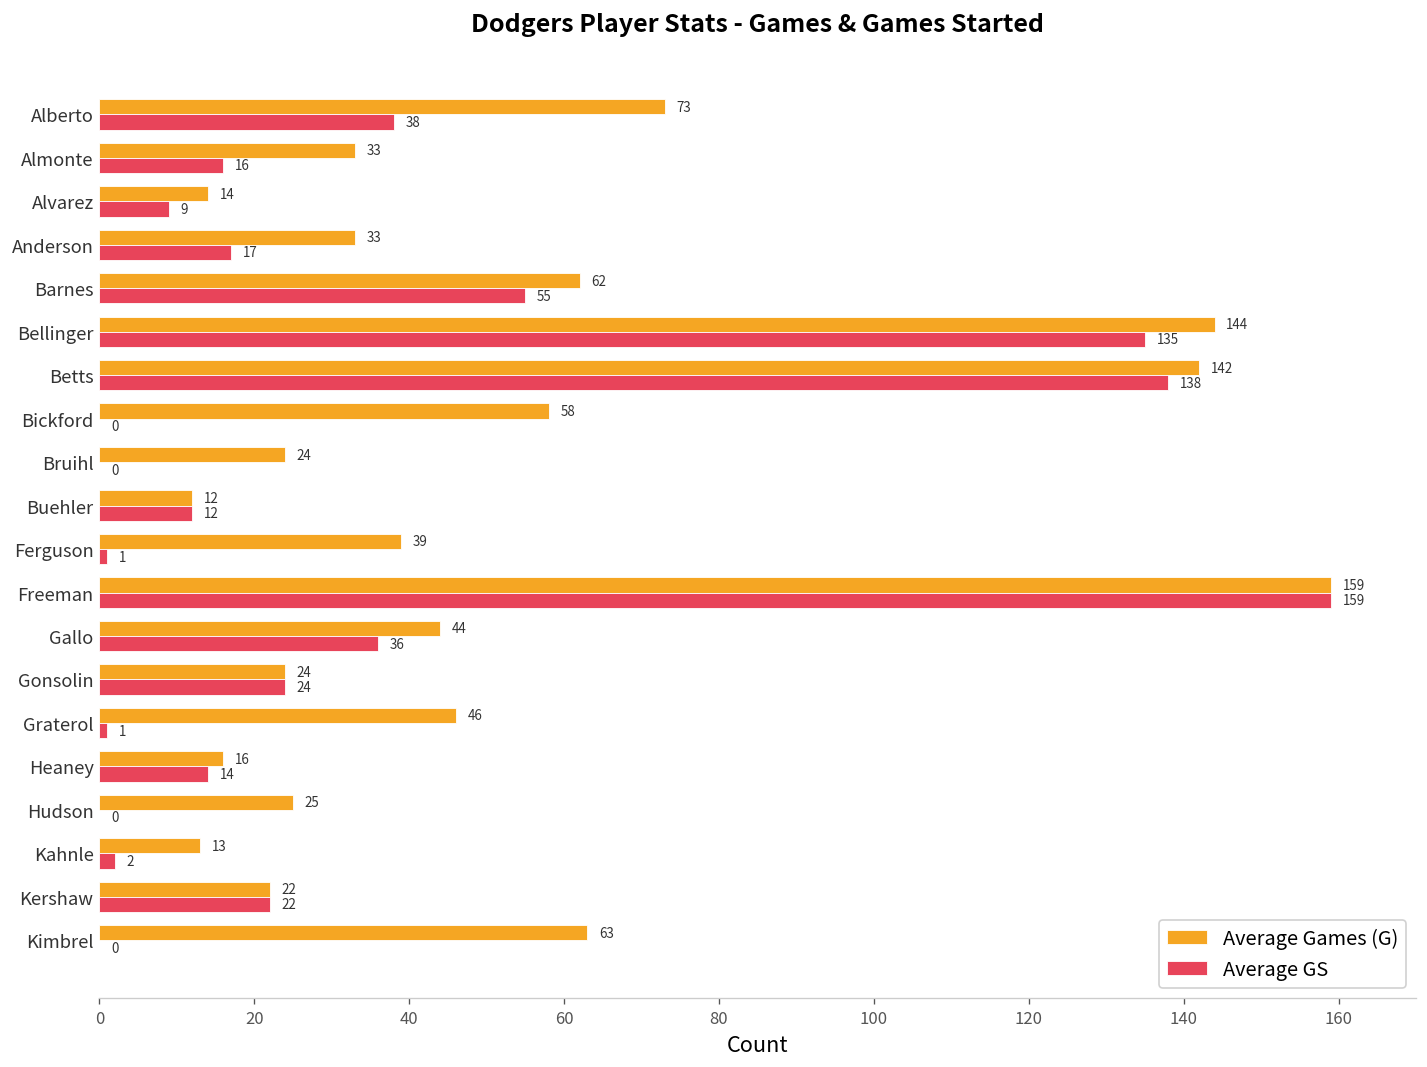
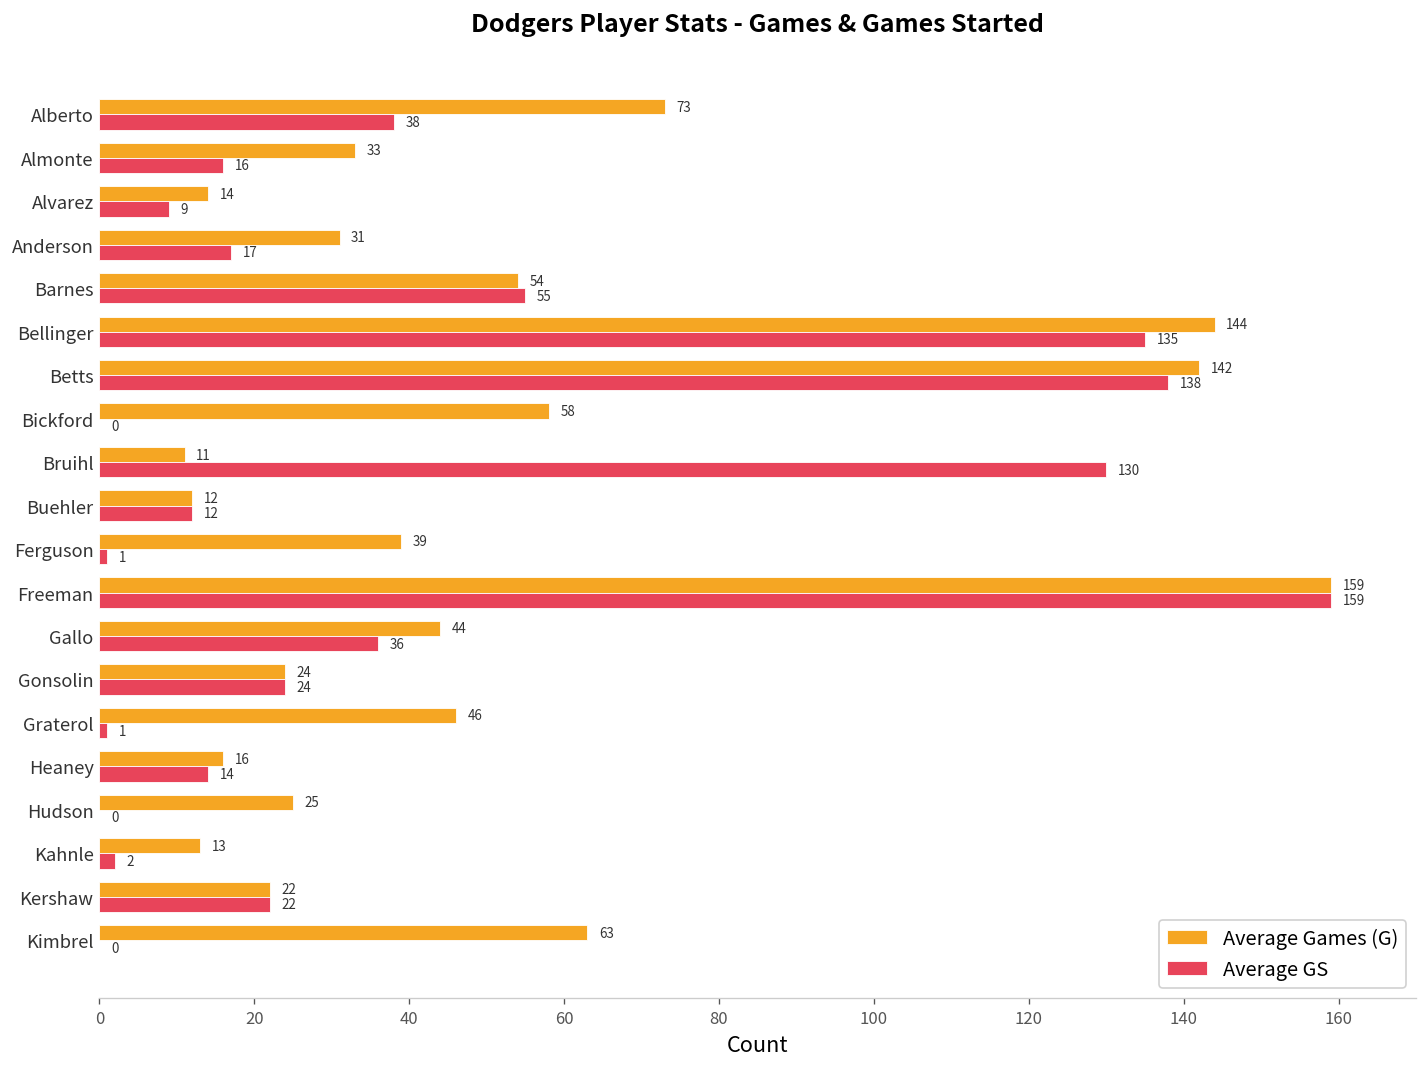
Average Games (G), Anderson: 33 -> 31
Average Games (G), Barnes: 62 -> 54
Average Games (G), Bruihl: 24 -> 11
Average GS, Bruihl: 0 -> 130
